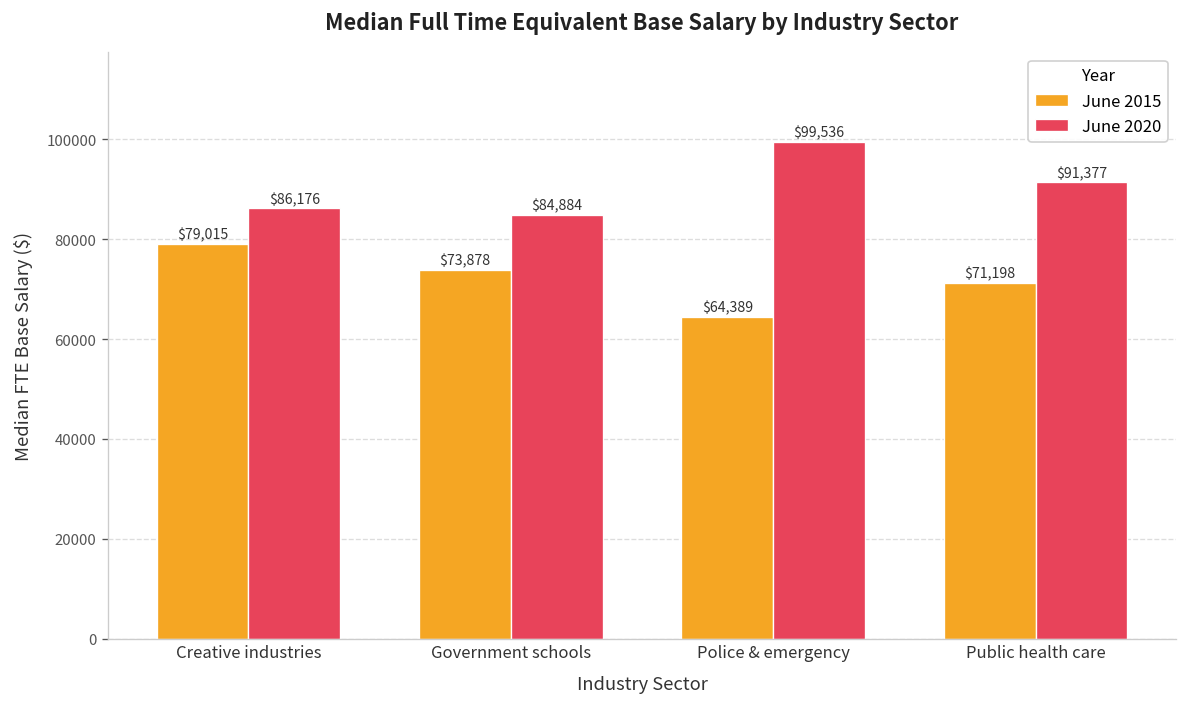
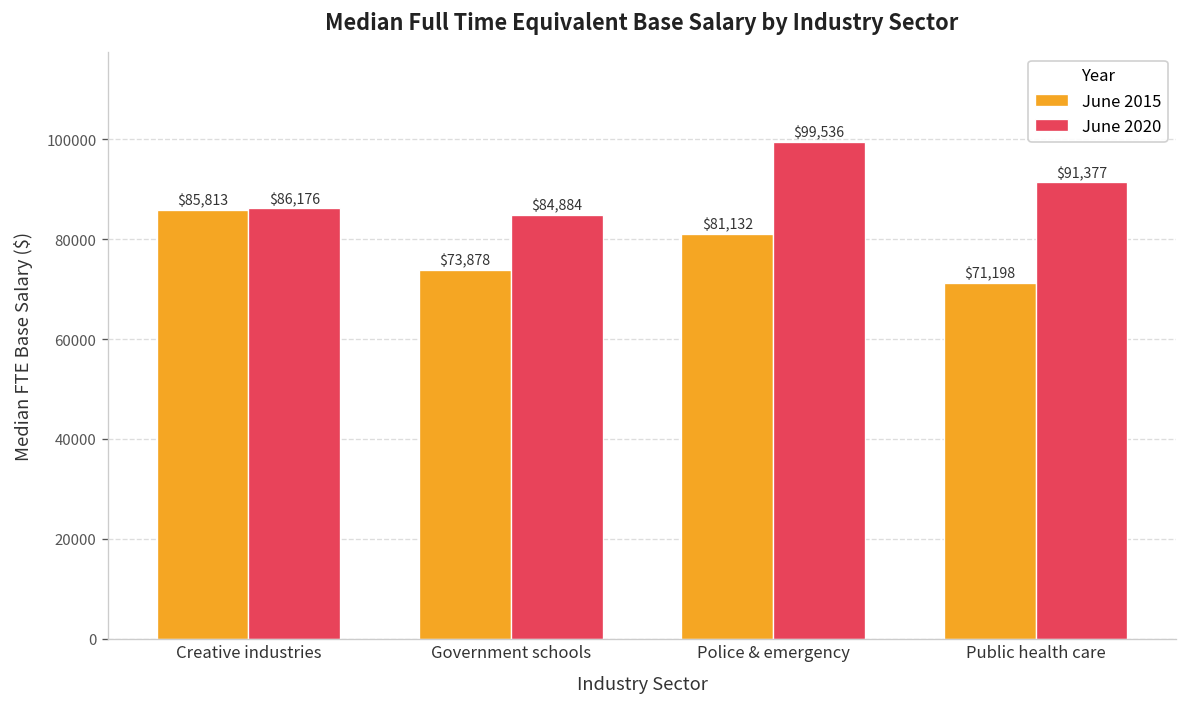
June 2015, Creative industries: $79,015 -> $85,813
June 2015, Police & emergency: $64,389 -> $81,132
